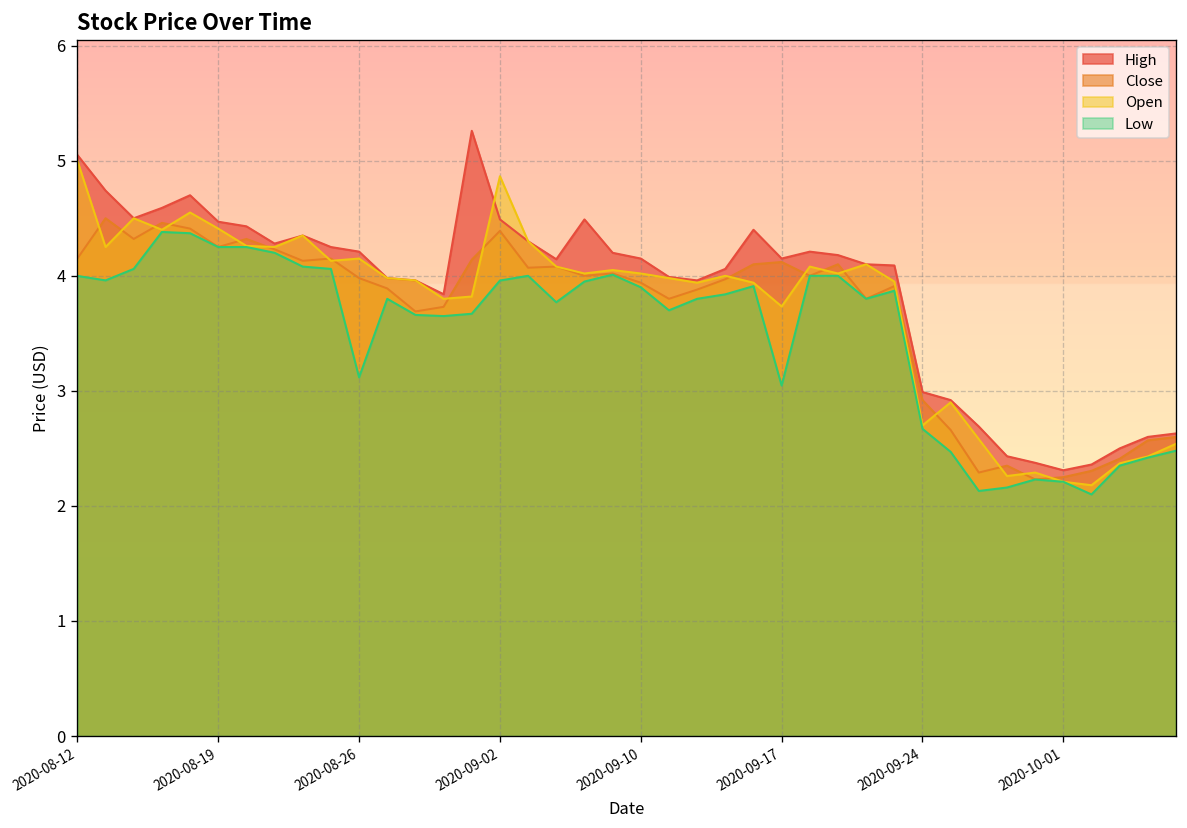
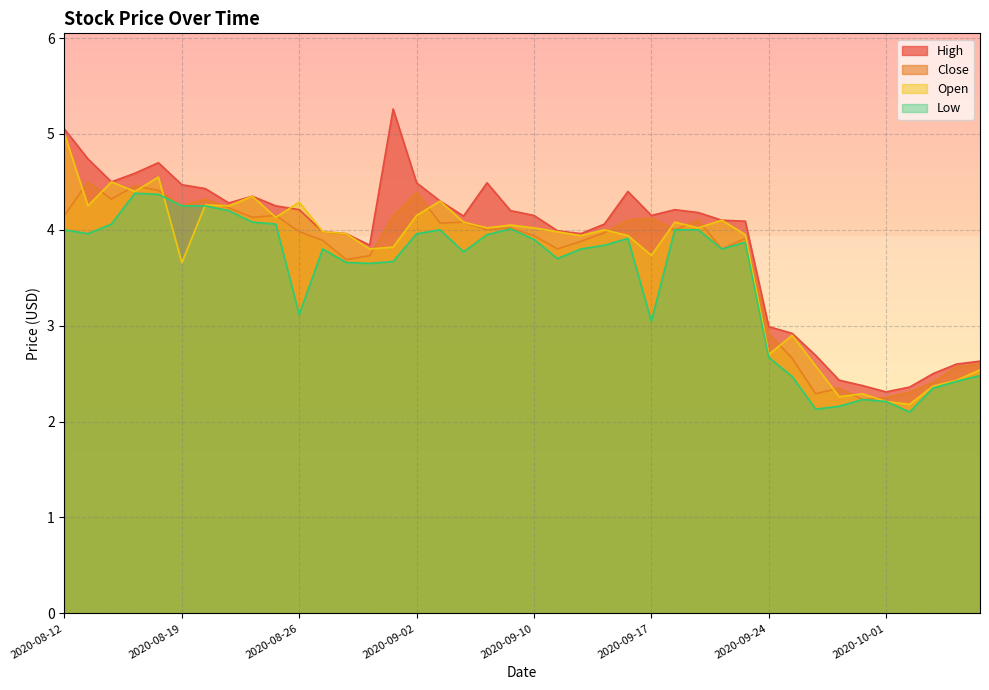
Open, 2020-08-19: 4.4 -> 3.7
Open, 2020-08-26: 4.2 -> 4.3
Open, 2020-09-02: 4.9 -> 4.2
